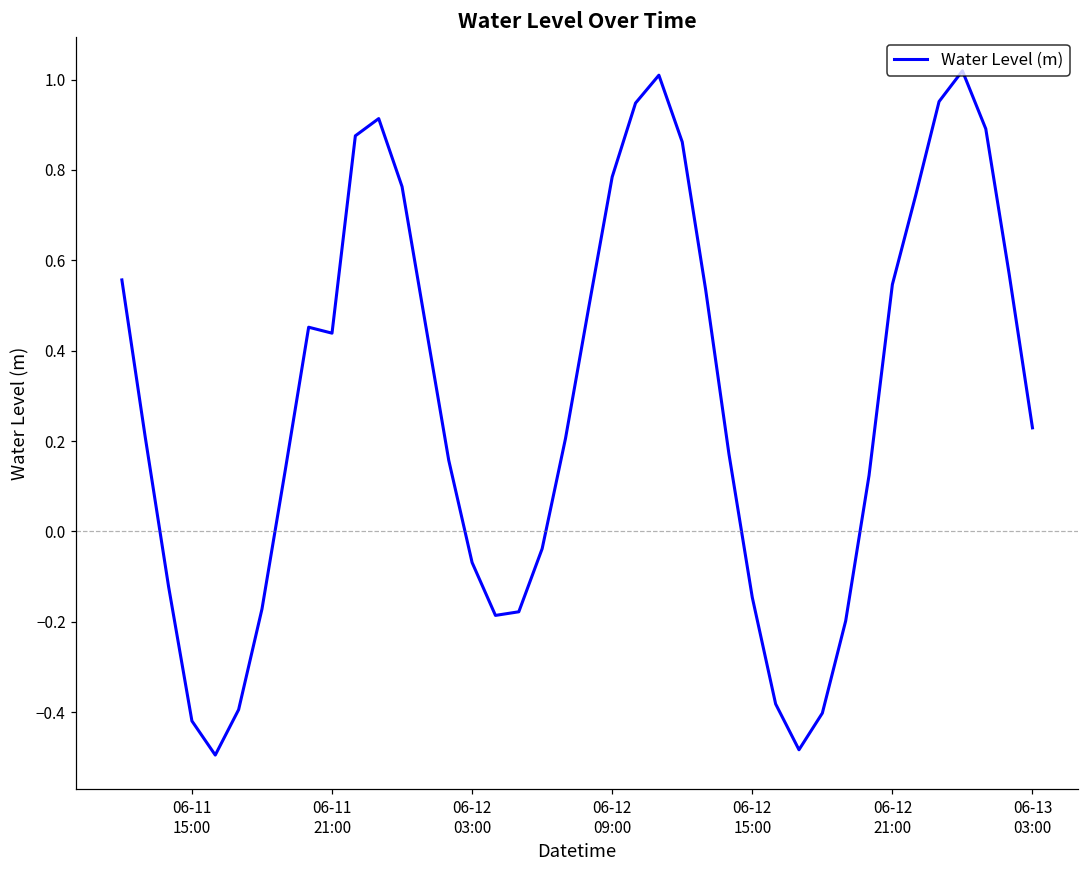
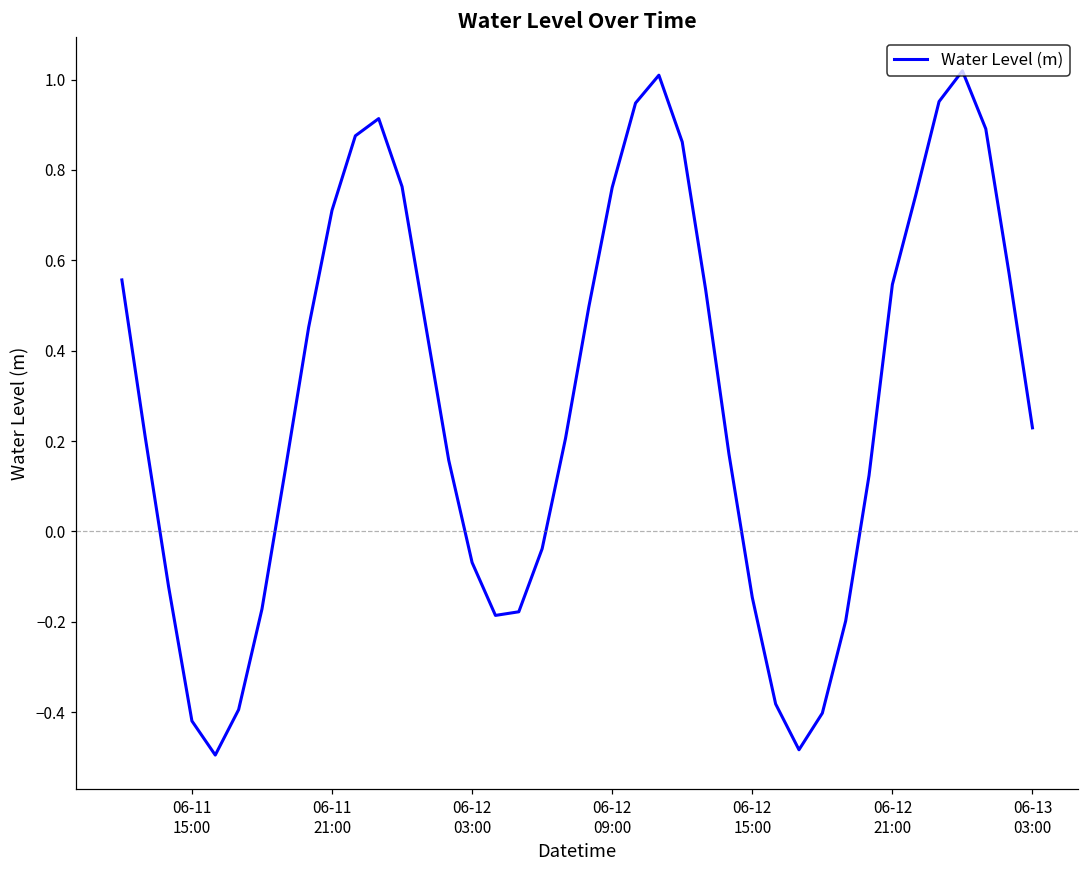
06-11 21:00: 0.44 -> 0.71
06-12 09:00: 0.78 -> 0.76
